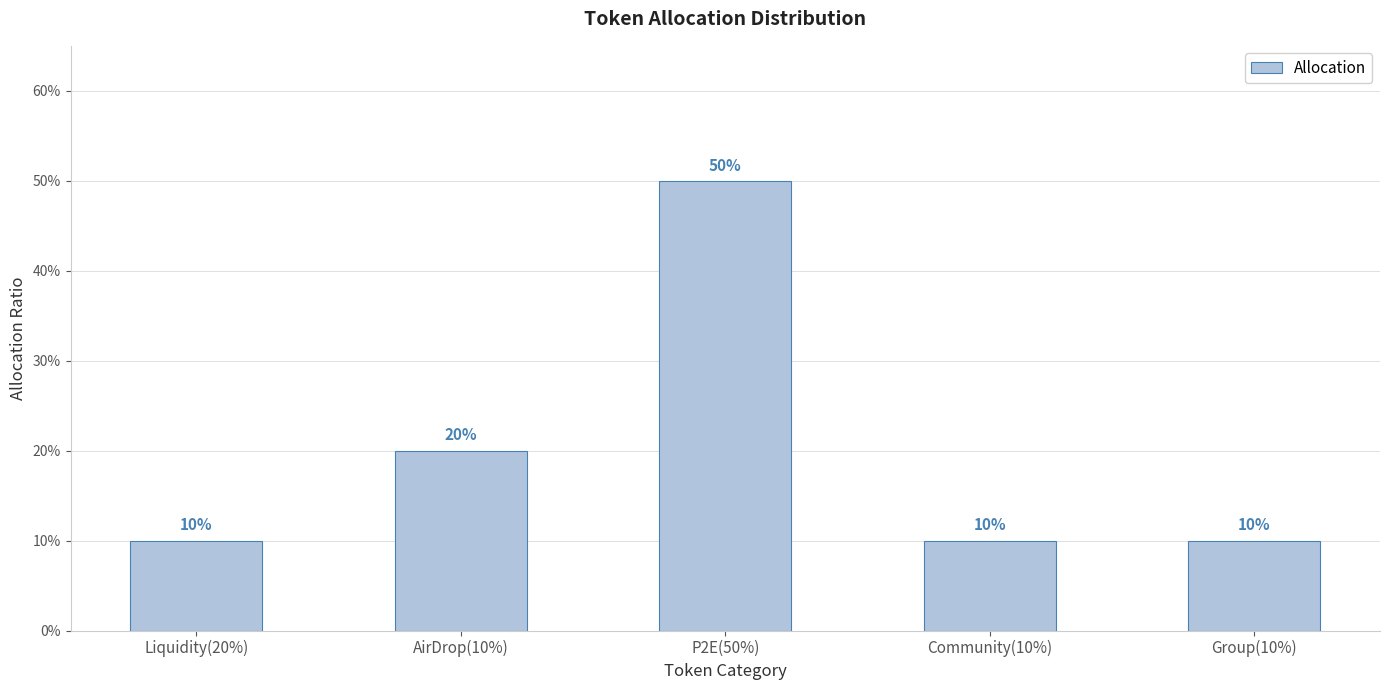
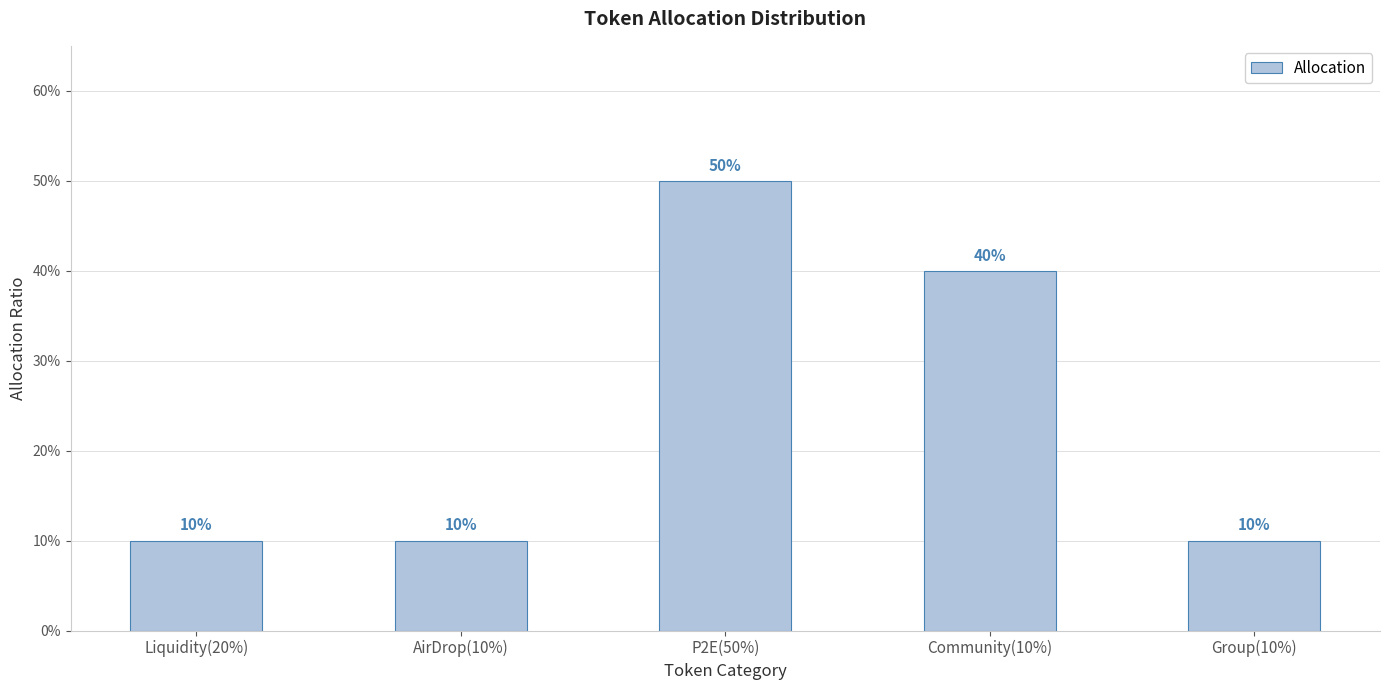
AirDrop(10%): 20% -> 10%
Community(10%): 10% -> 40%
